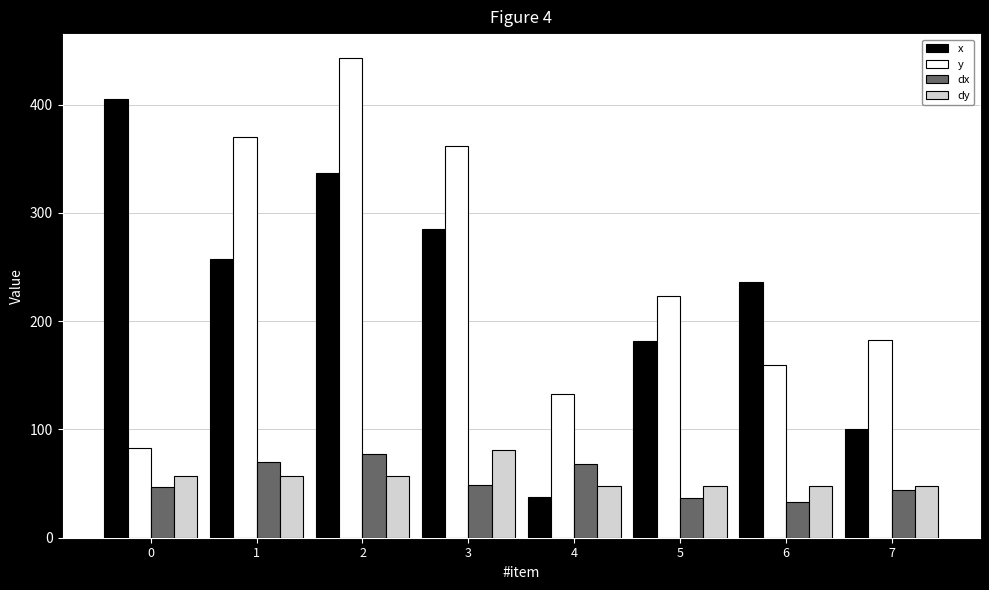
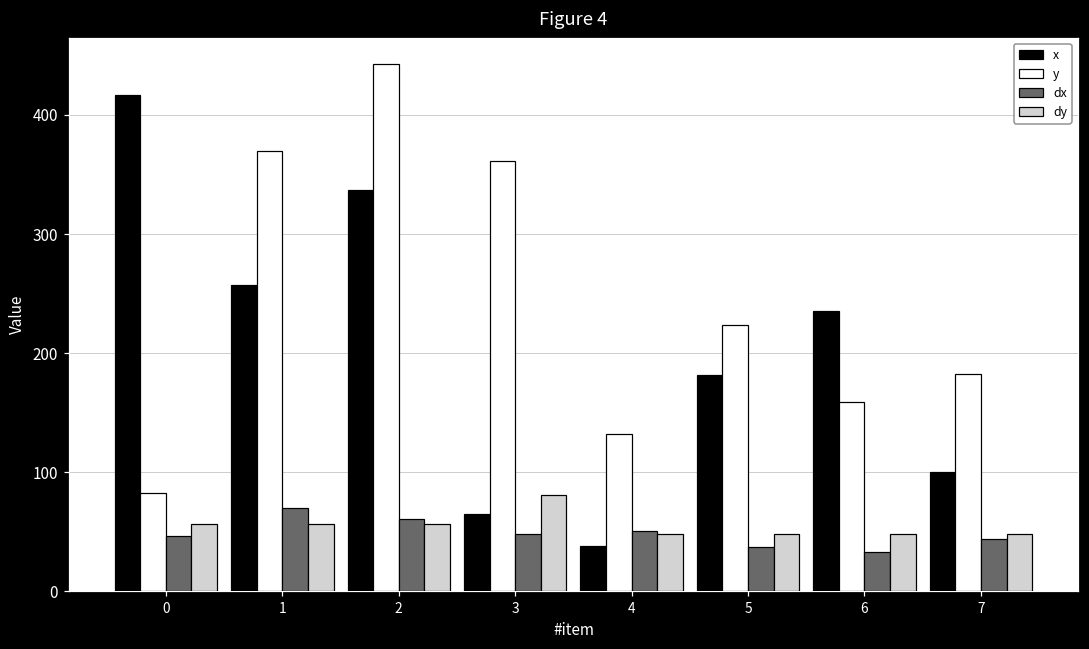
x, 0: 405 -> 417
dx, 2: 78 -> 61
x, 3: 285 -> 65
dx, 4: 68 -> 51
